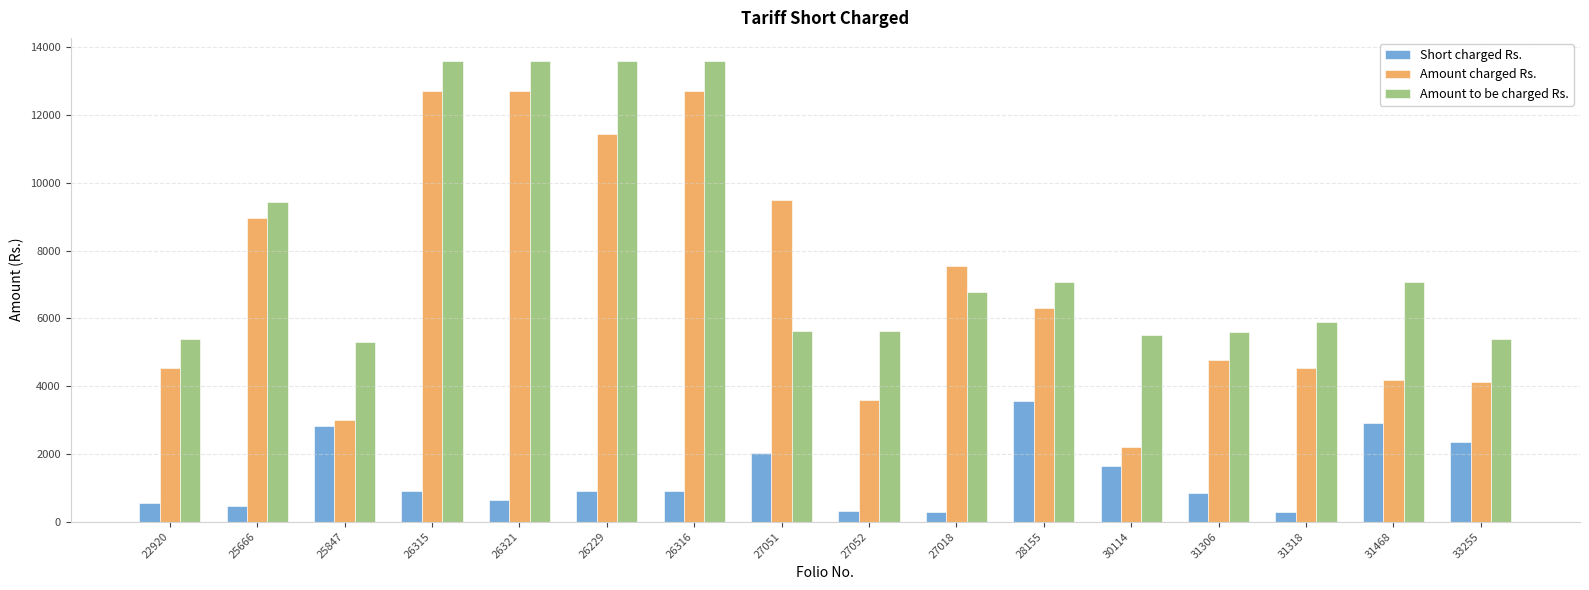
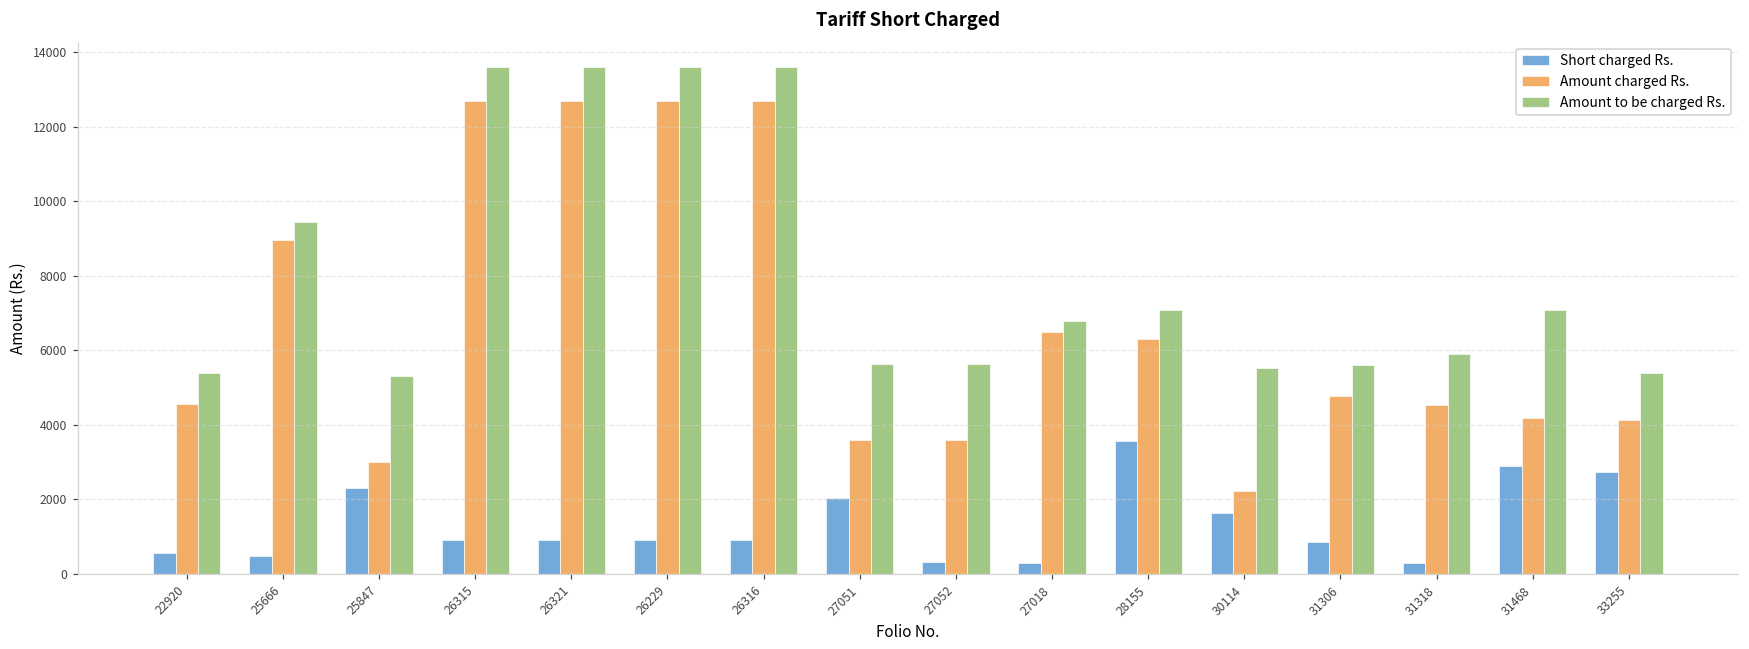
Short charged Rs., 25847: 2800 -> 2300
Short charged Rs., 26321: 600 -> 900
Amount charged Rs., 26229: 11400 -> 12700
Amount charged Rs., 27051: 9500 -> 3600
Amount charged Rs., 27018: 7500 -> 6500
Short charged Rs., 33255: 2400 -> 2700
